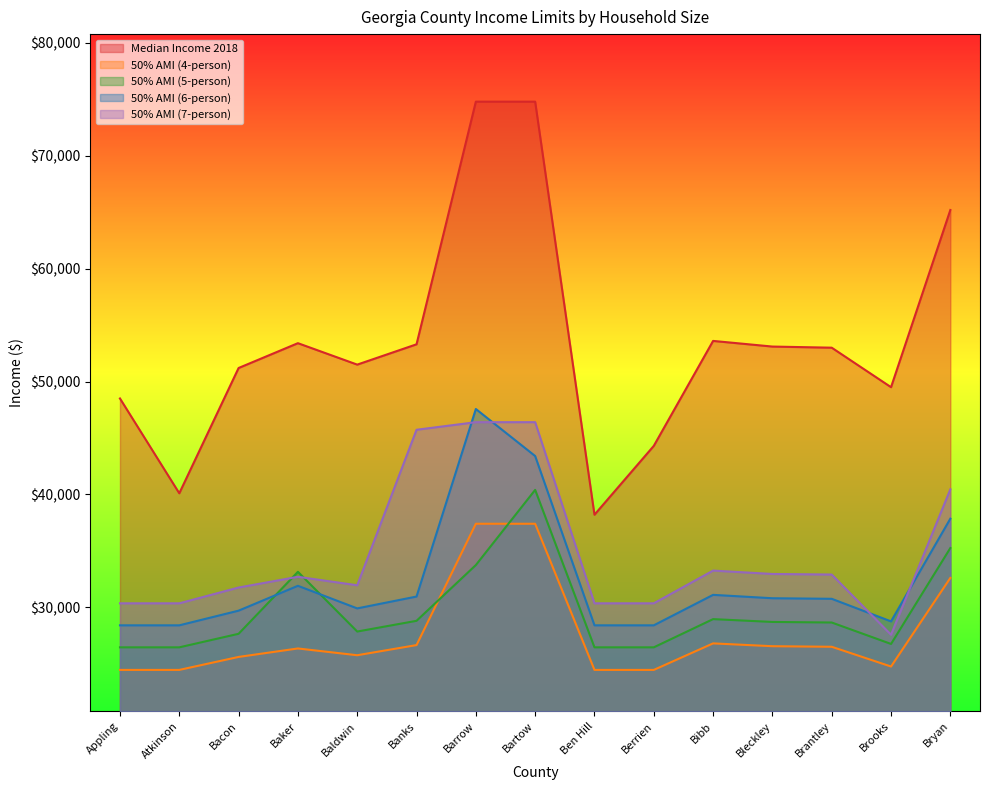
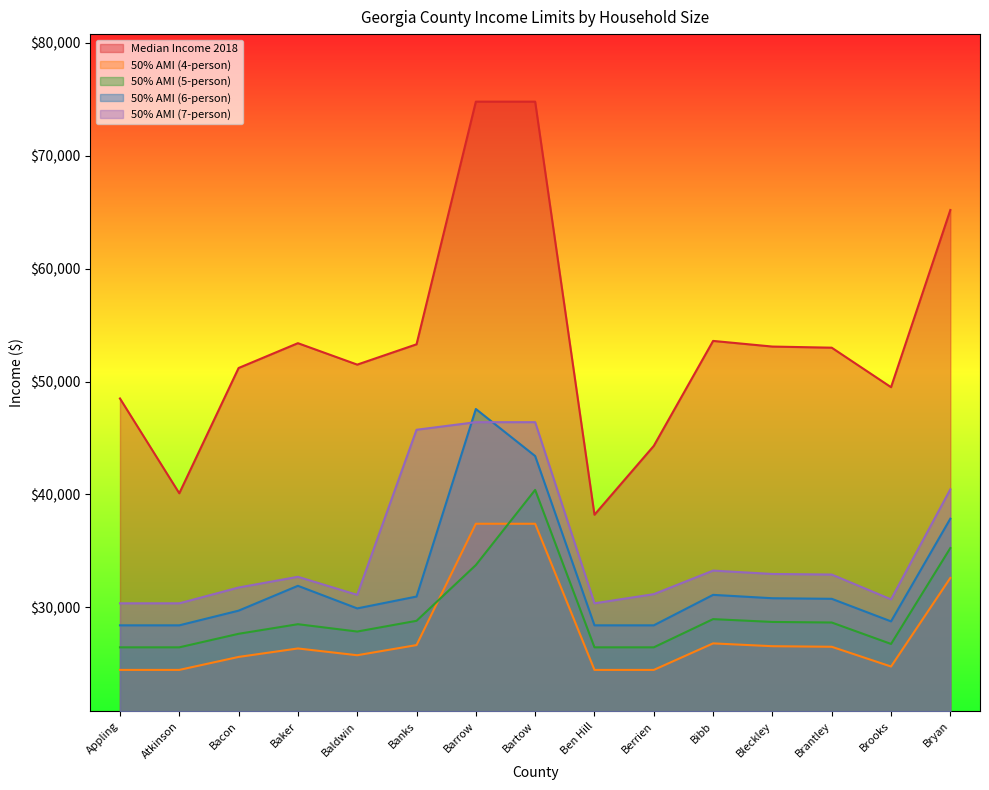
50% AMI (5-person), Baker: $33,100 -> $28,500
50% AMI (7-person), Baldwin: $32,000 -> $31,100
50% AMI (7-person), Berrien: $30,400 -> $31,200
50% AMI (7-person), Brooks: $27,600 -> $30,700
